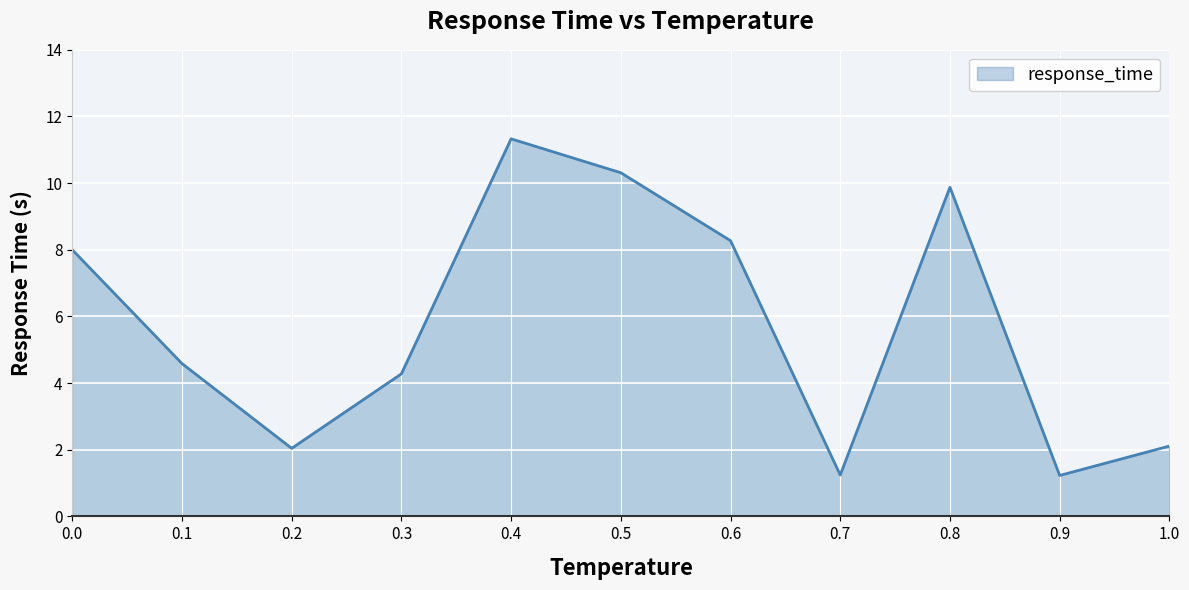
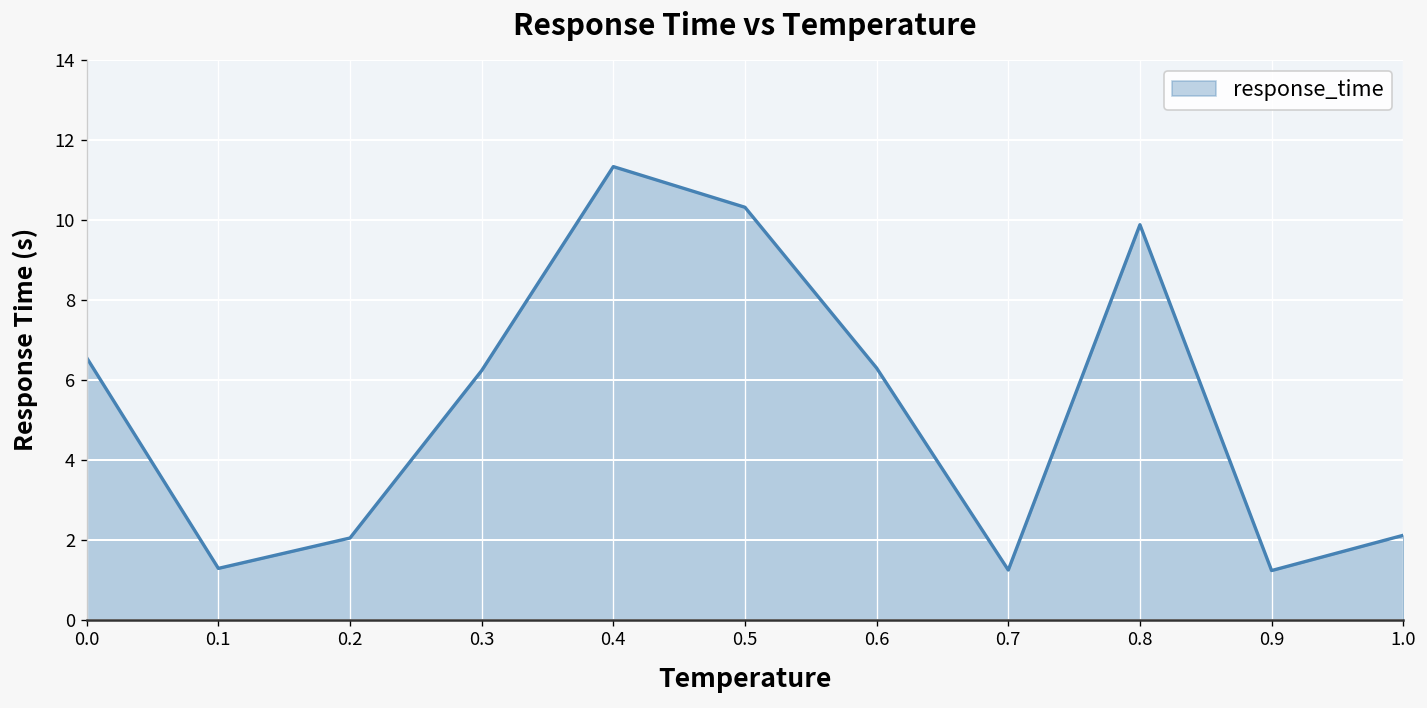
0.0: 8.0 -> 6.5
0.1: 4.6 -> 1.3
0.3: 4.3 -> 6.2
0.6: 8.3 -> 6.3
